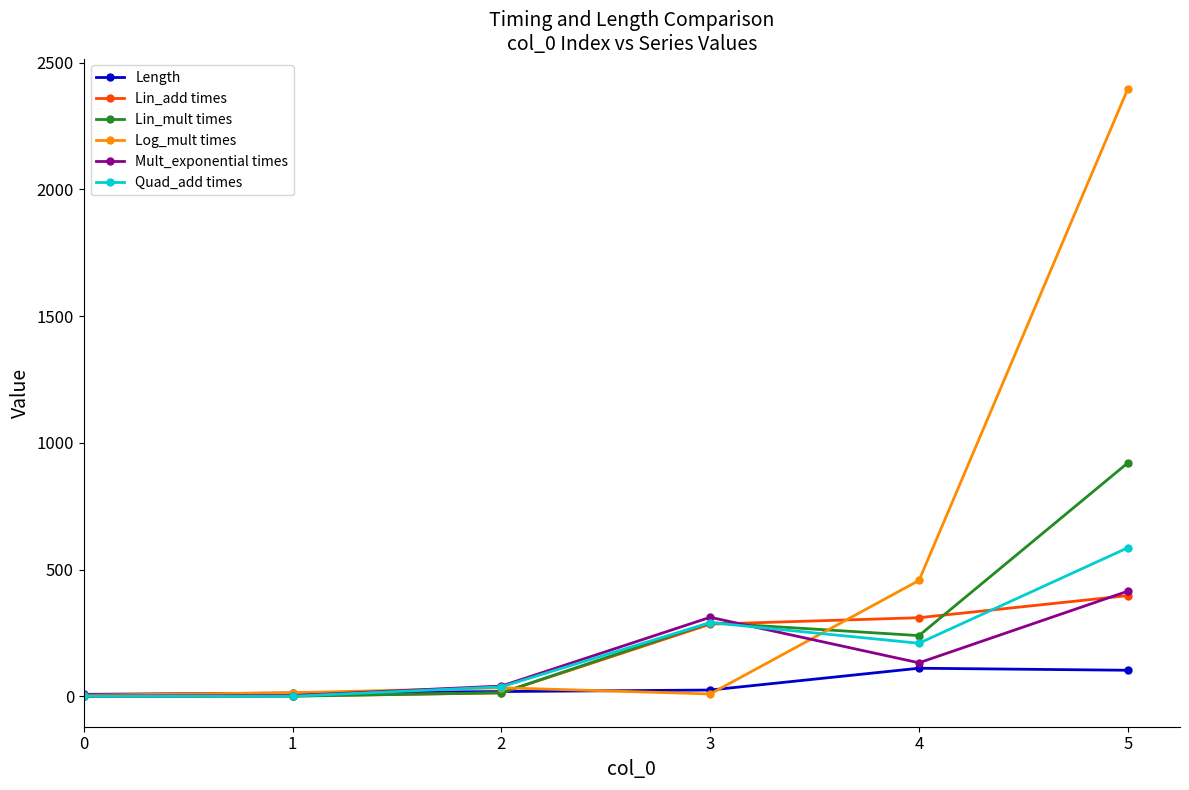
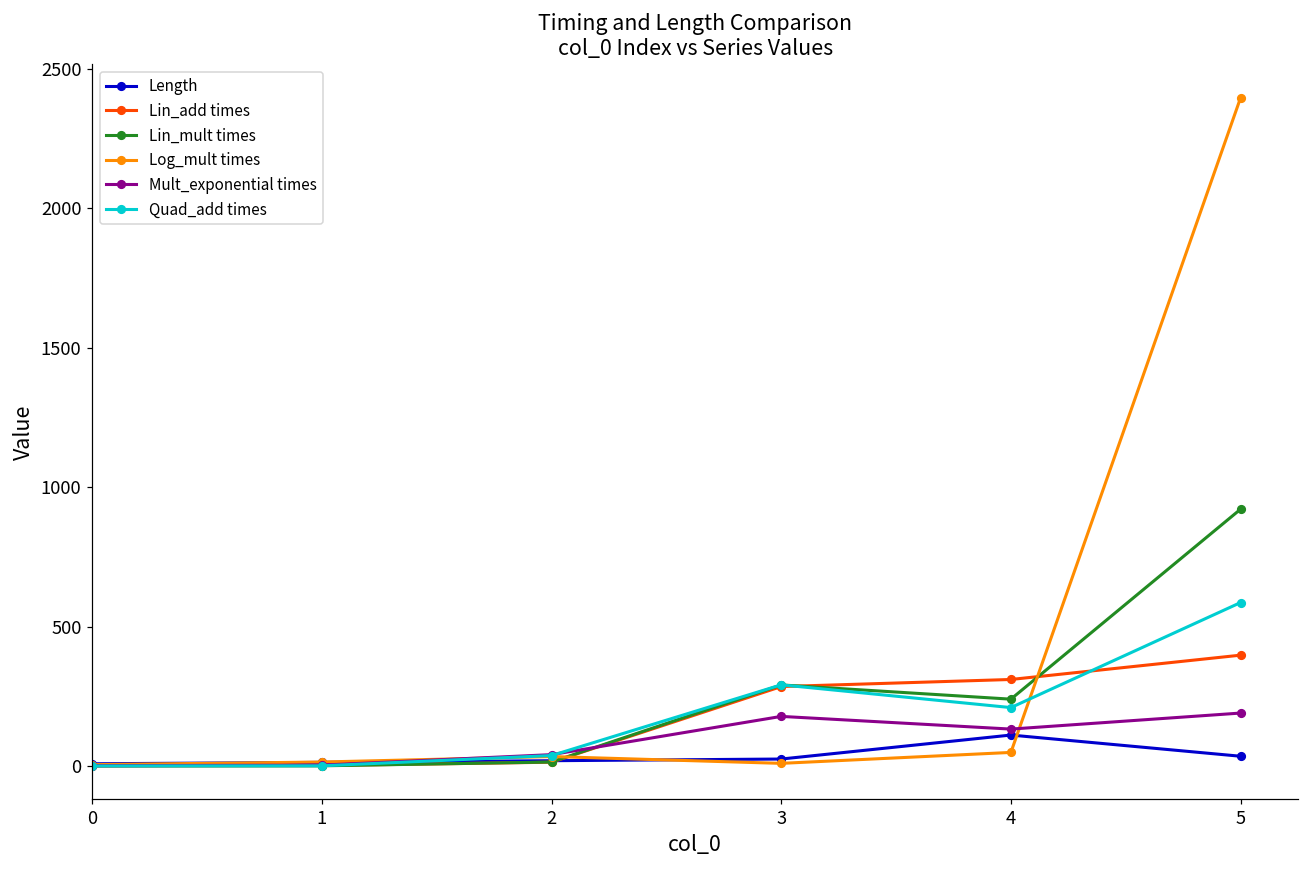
Mult_exponential times, 3: 310 -> 180
Log_mult times, 4: 460 -> 50
Length, 5: 100 -> 40
Mult_exponential times, 5: 410 -> 190
